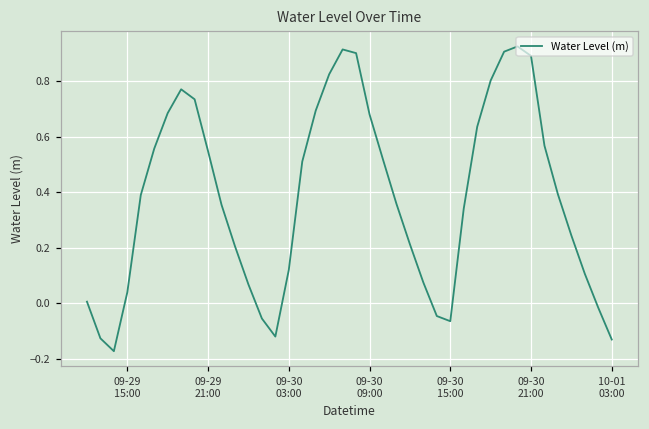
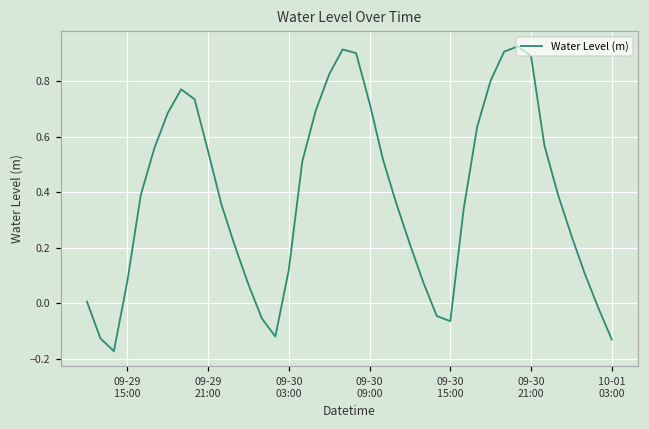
09-29 15:00: 0.04 -> 0.08
09-30 09:00: 0.68 -> 0.72
